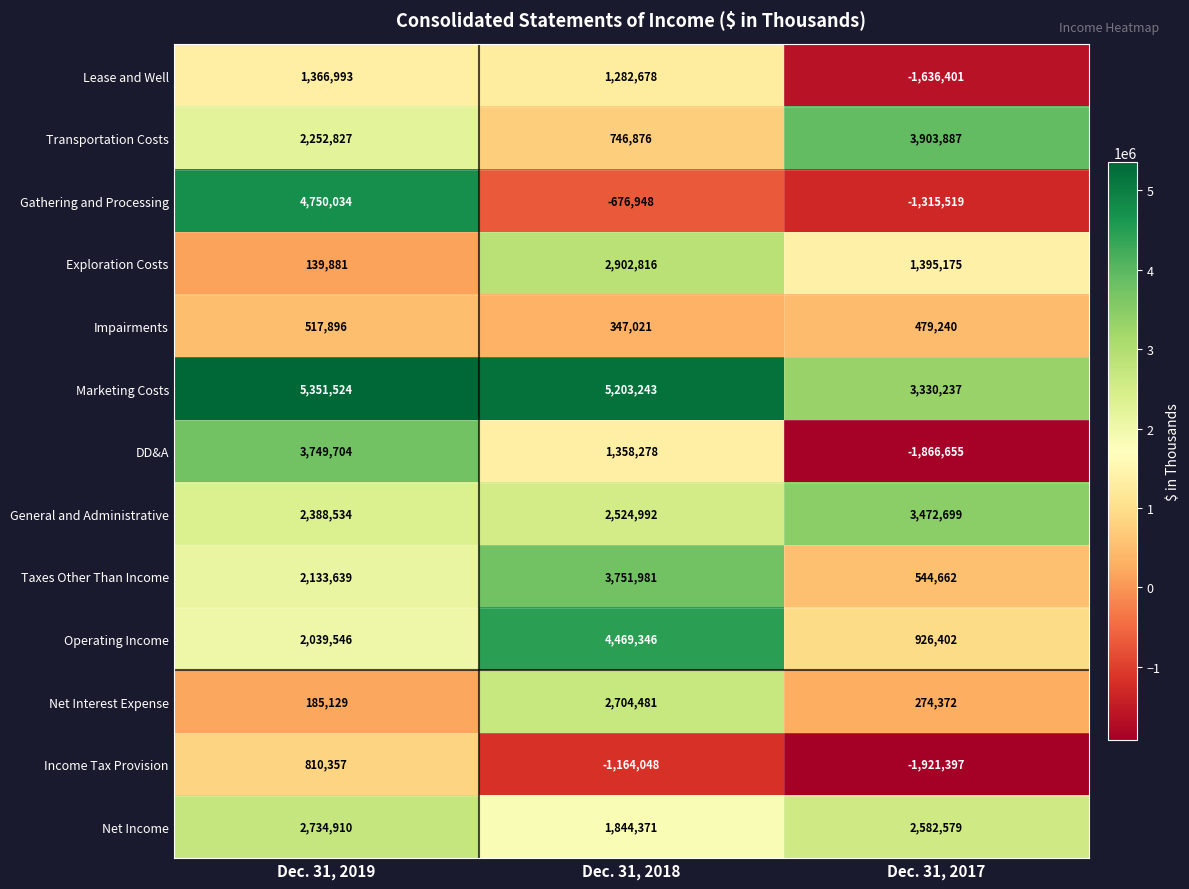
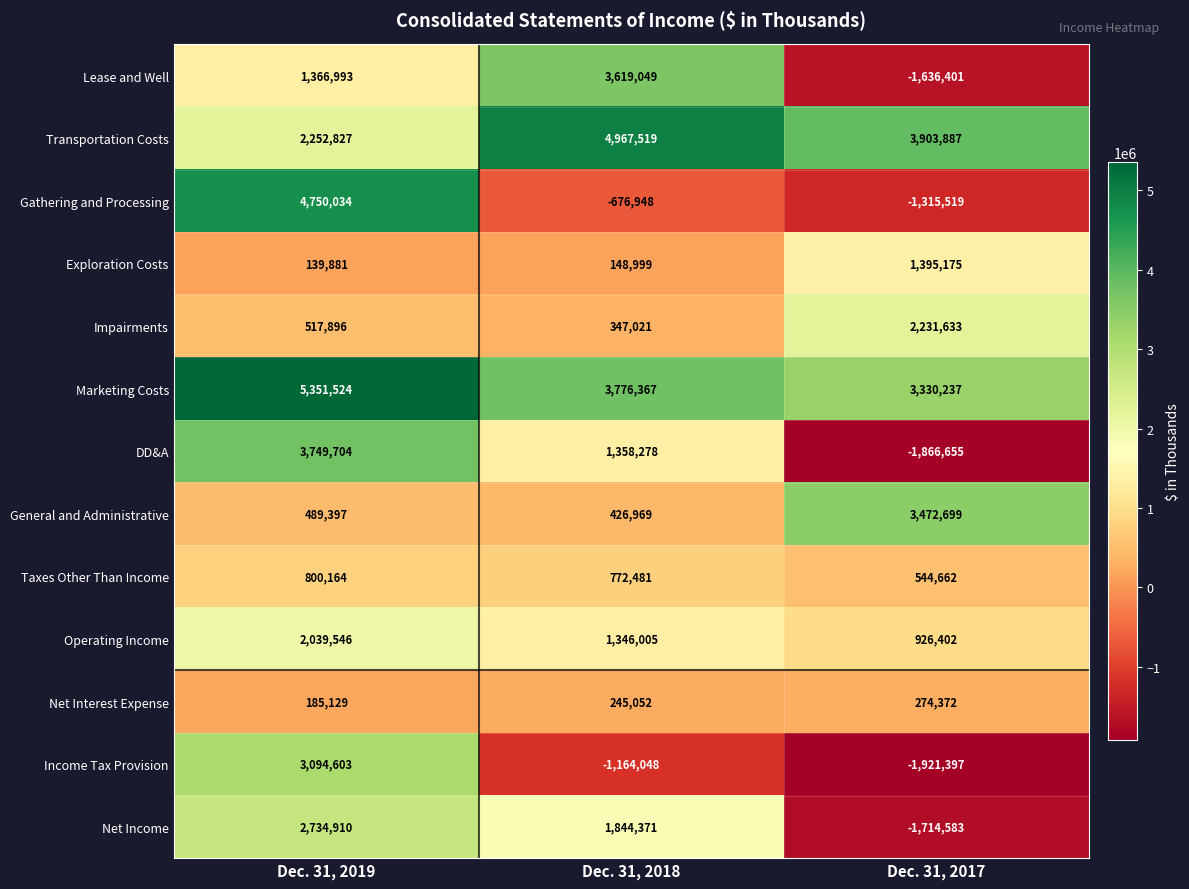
Lease and Well, Dec. 31, 2018: 1,282,678 -> 3,619,049
Transportation Costs, Dec. 31, 2018: 746,876 -> 4,967,519
Exploration Costs, Dec. 31, 2018: 2,902,816 -> 148,999
Impairments, Dec. 31, 2017: 479,240 -> 2,231,633
Marketing Costs, Dec. 31, 2018: 5,203,243 -> 3,776,367
General and Administrative, Dec. 31, 2019: 2,388,534 -> 489,397
General and Administrative, Dec. 31, 2018: 2,524,992 -> 426,969
Taxes Other Than Income, Dec. 31, 2019: 2,133,639 -> 800,164
Taxes Other Than Income, Dec. 31, 2018: 3,751,981 -> 772,481
Operating Income, Dec. 31, 2018: 4,469,346 -> 1,346,005
Net Interest Expense, Dec. 31, 2018: 2,704,481 -> 245,052
Income Tax Provision, Dec. 31, 2019: 810,357 -> 3,094,603
Net Income, Dec. 31, 2017: 2,582,579 -> -1,714,583
